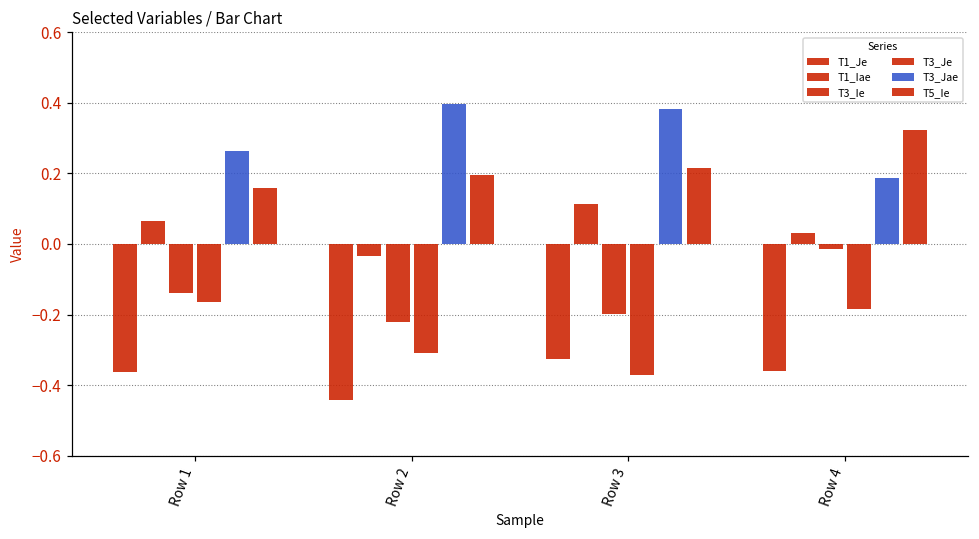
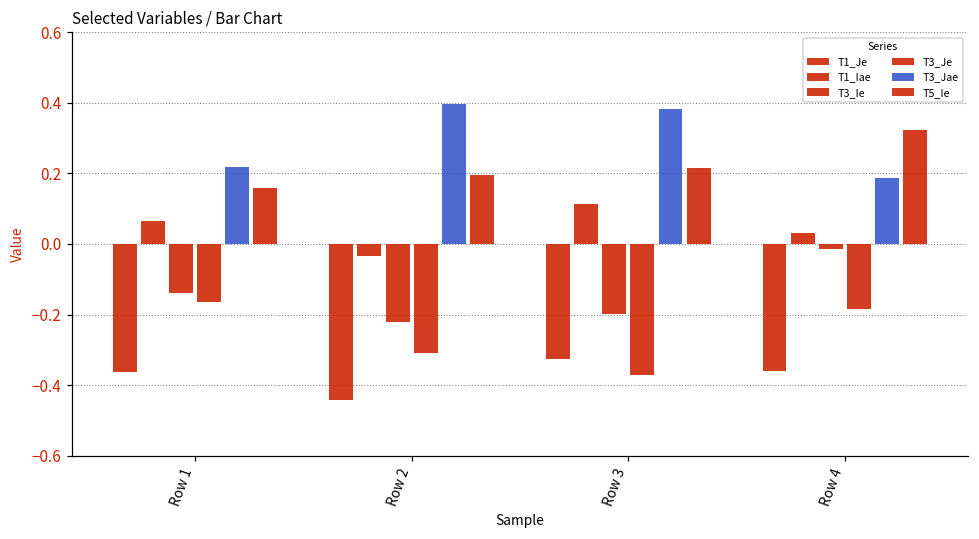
T3_Jae, Row 1: 0.26 -> 0.22
